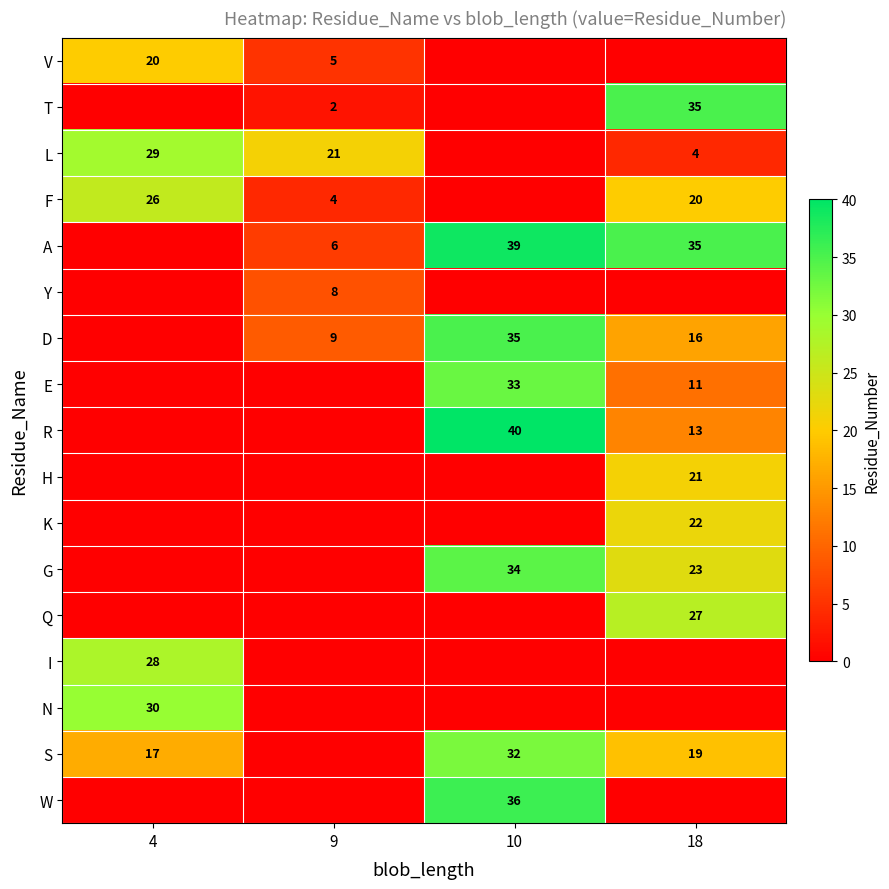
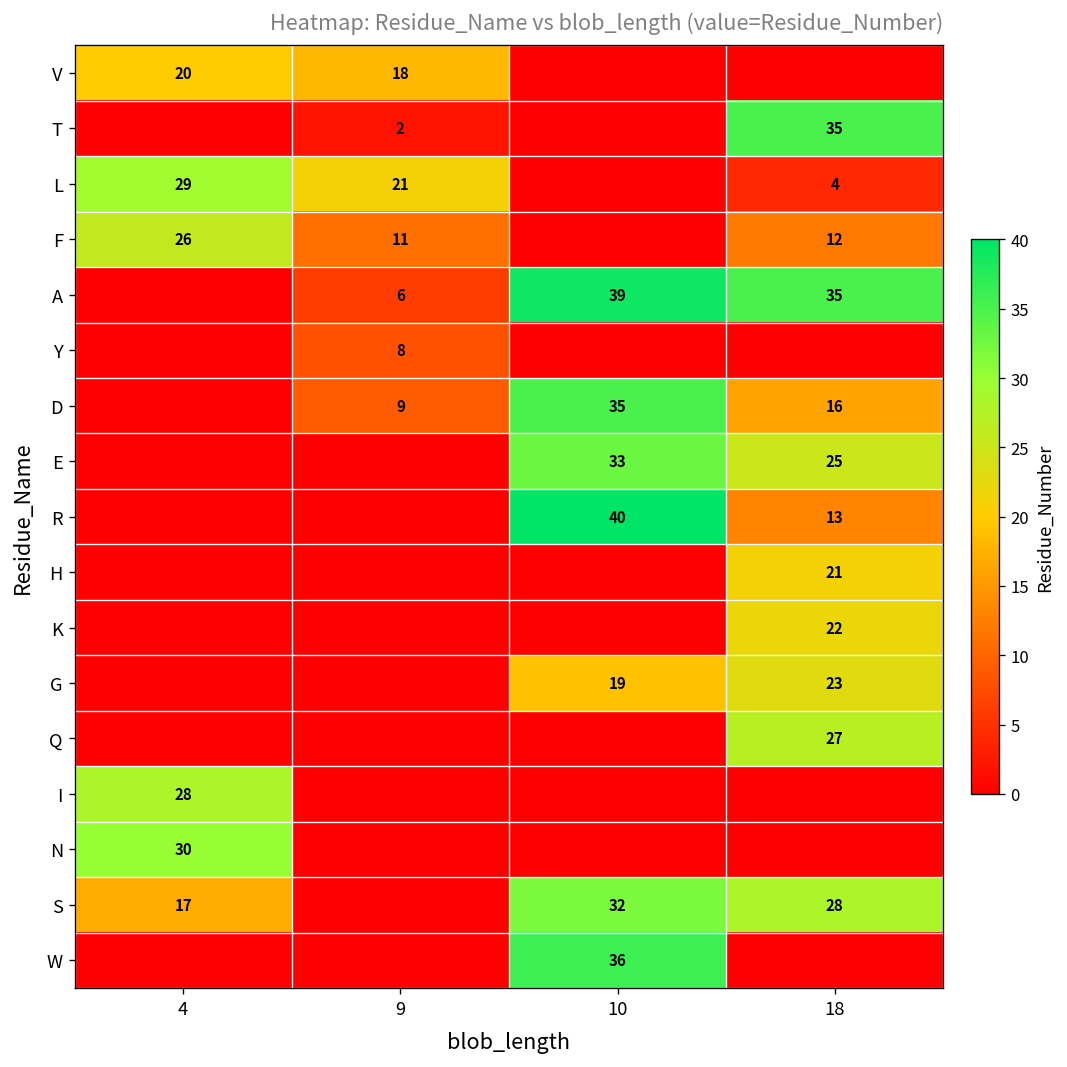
V, 9: 5 -> 18
F, 9: 4 -> 11
F, 18: 20 -> 12
E, 18: 11 -> 25
G, 10: 34 -> 19
S, 18: 19 -> 28
